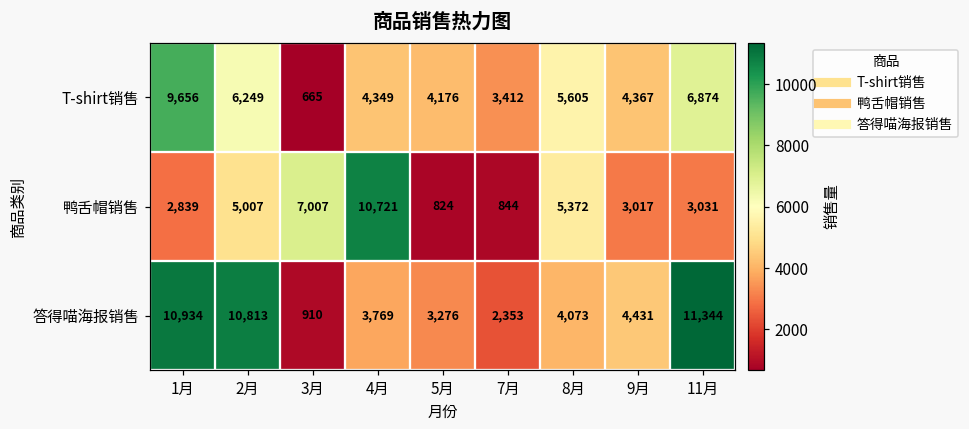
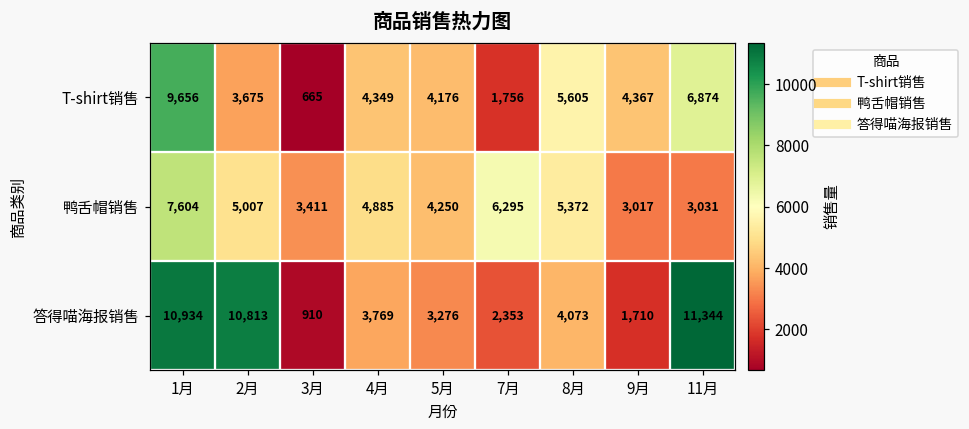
T-shirt销售, 2月: 6,249 -> 3,675
T-shirt销售, 7月: 3,412 -> 1,756
鸭舌帽销售, 1月: 2,839 -> 7,604
鸭舌帽销售, 3月: 7,007 -> 3,411
鸭舌帽销售, 4月: 10,721 -> 4,885
鸭舌帽销售, 5月: 824 -> 4,250
鸭舌帽销售, 7月: 844 -> 6,295
答得喵海报销售, 9月: 4,431 -> 1,710
